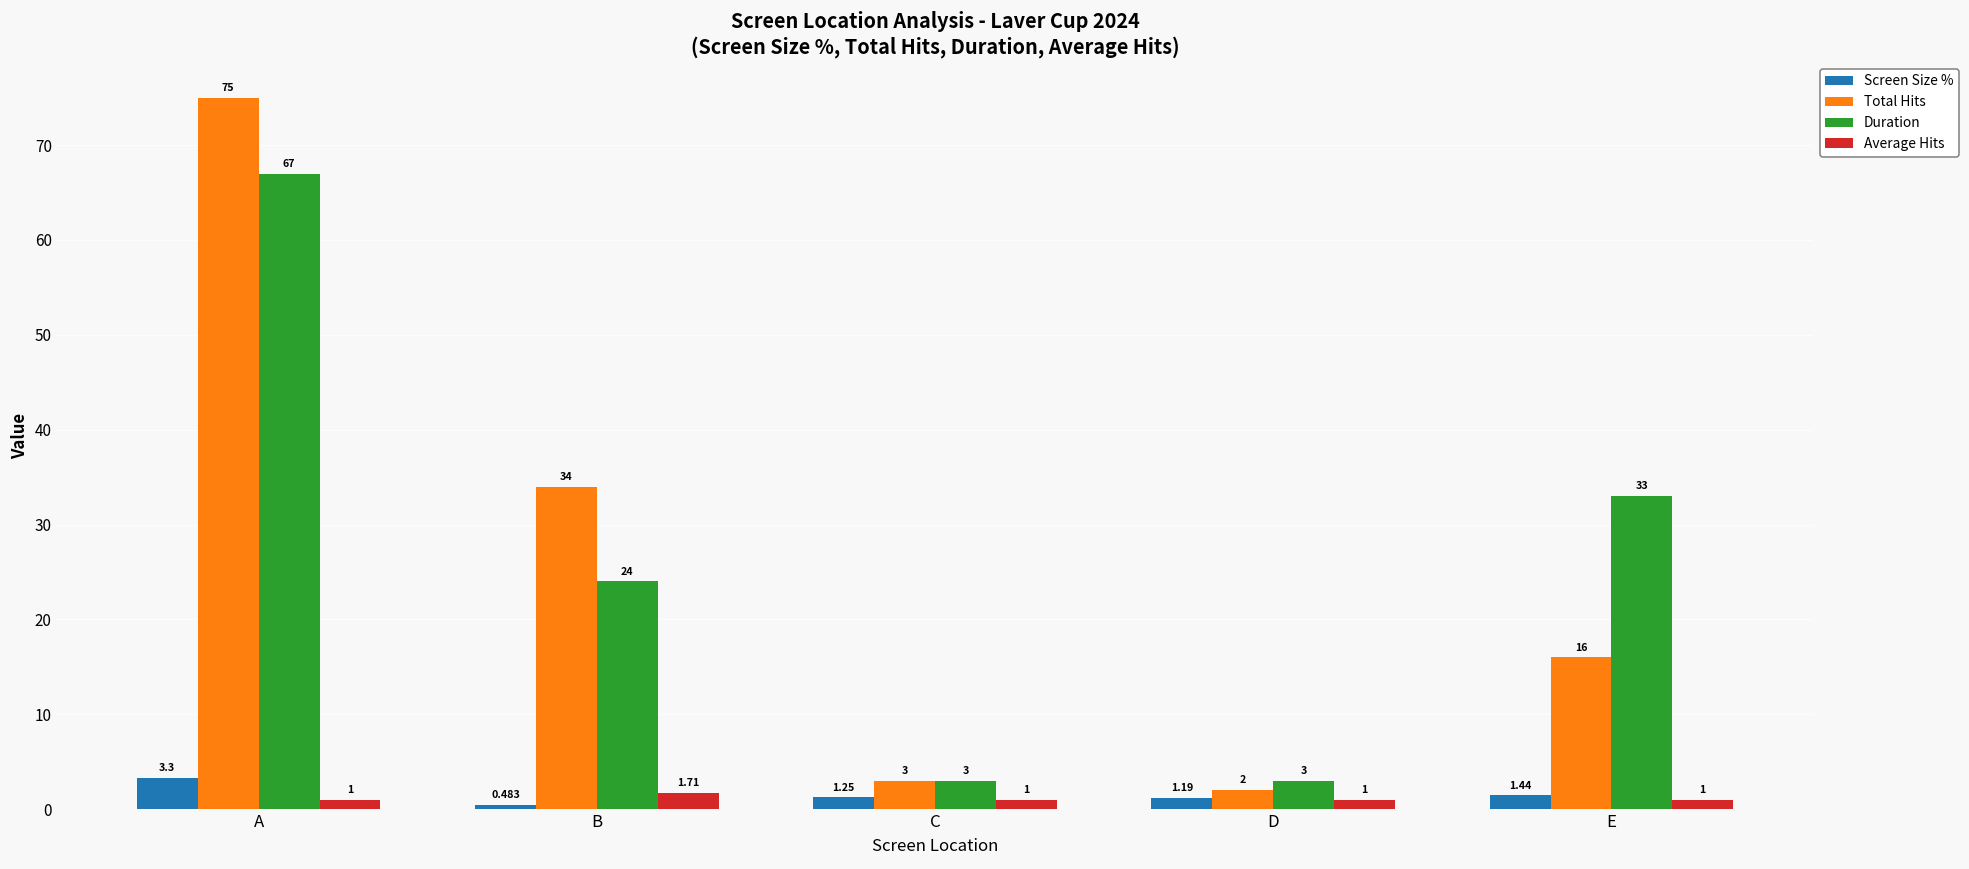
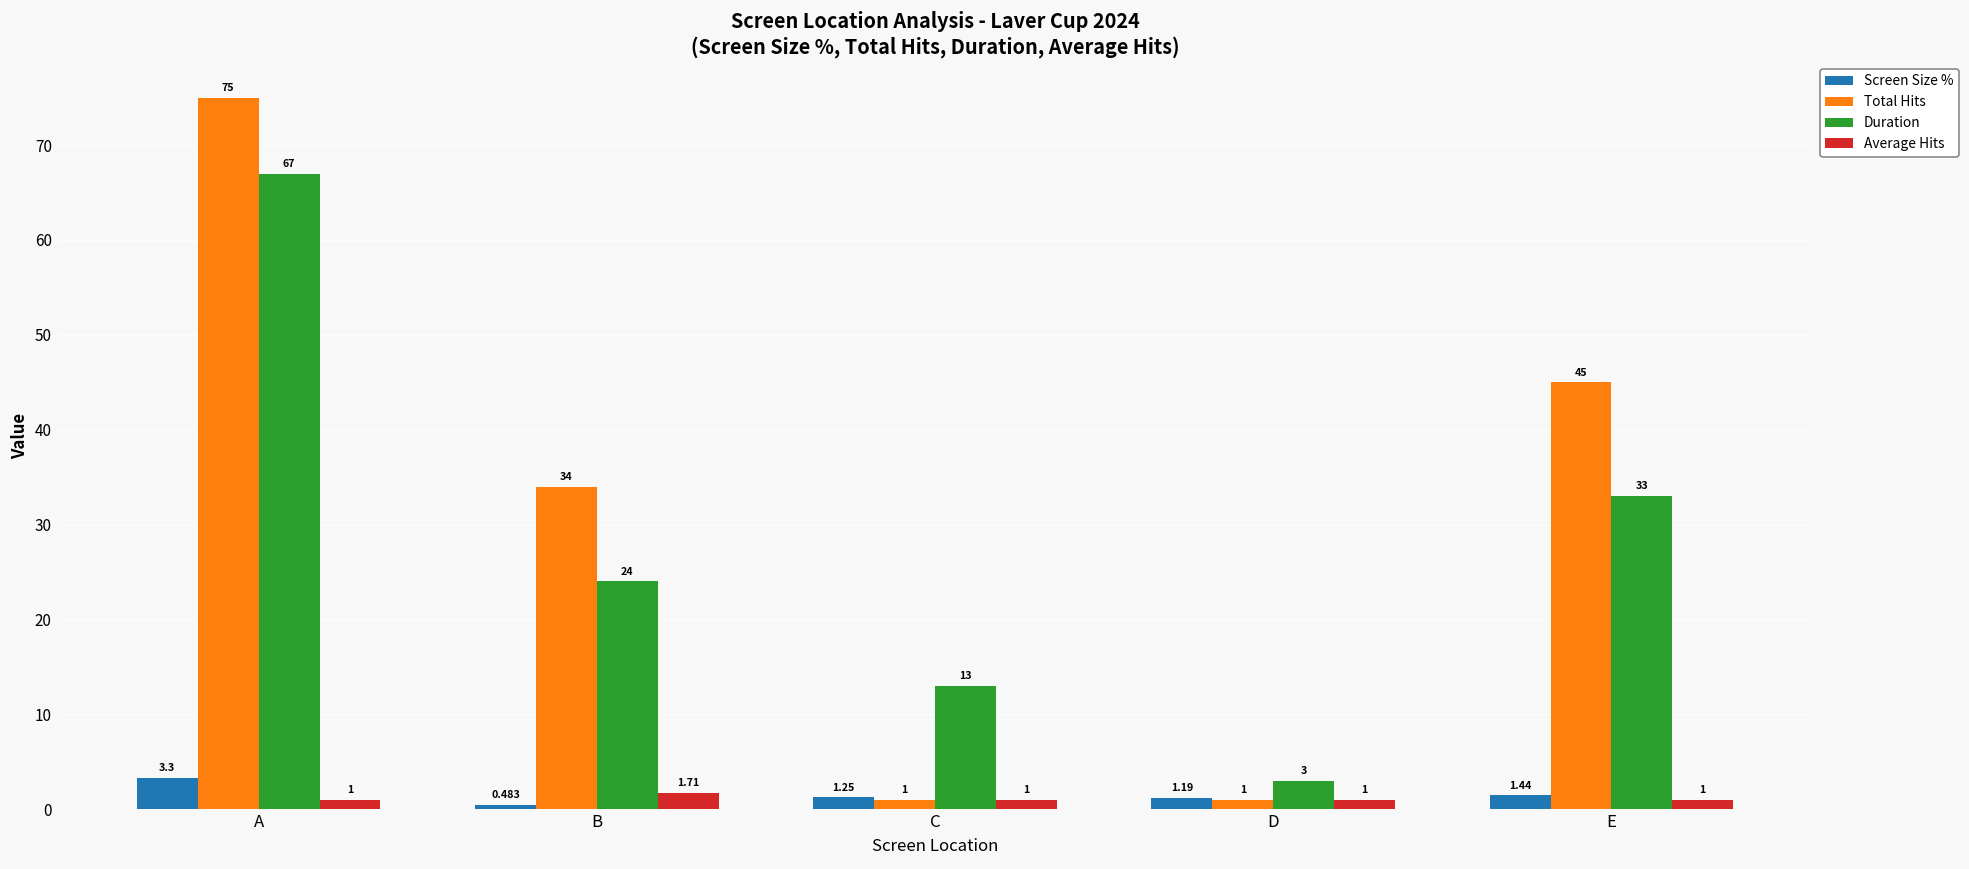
Total Hits, C: 3 -> 1
Duration, C: 3 -> 13
Total Hits, D: 2 -> 1
Total Hits, E: 16 -> 45
